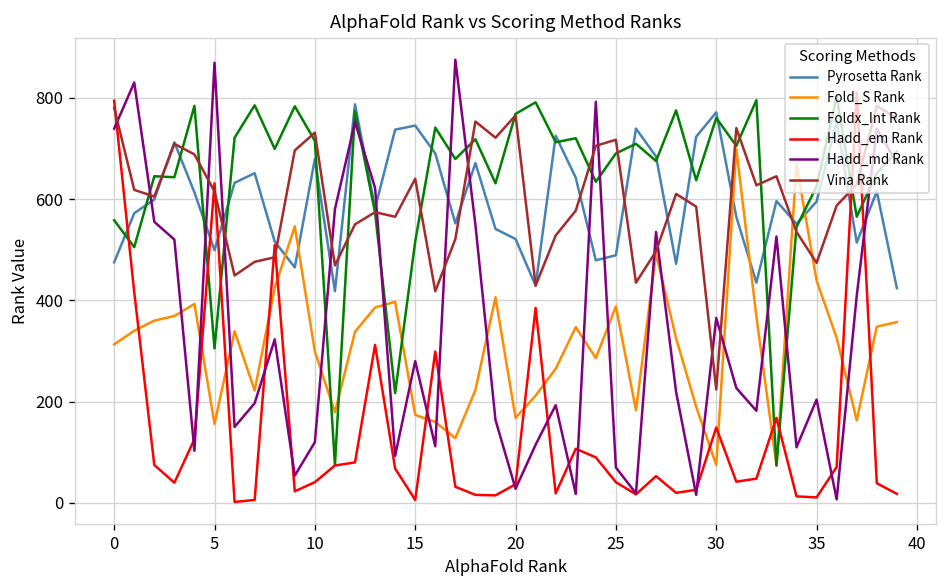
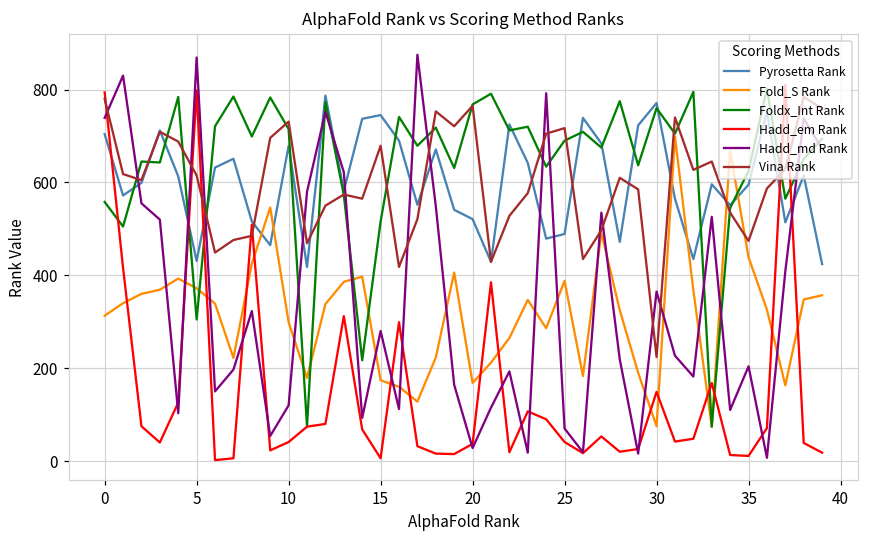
Pyrosetta Rank, 0: 480 -> 700
Pyrosetta Rank, 5: 500 -> 430
Fold_S Rank, 5: 160 -> 370
Hadd_em Rank, 5: 630 -> 800
Vina Rank, 15: 640 -> 680
